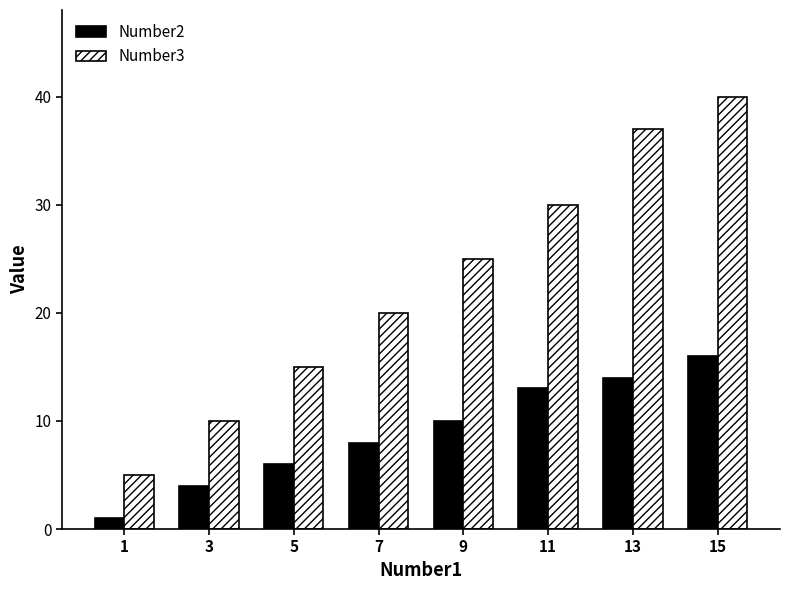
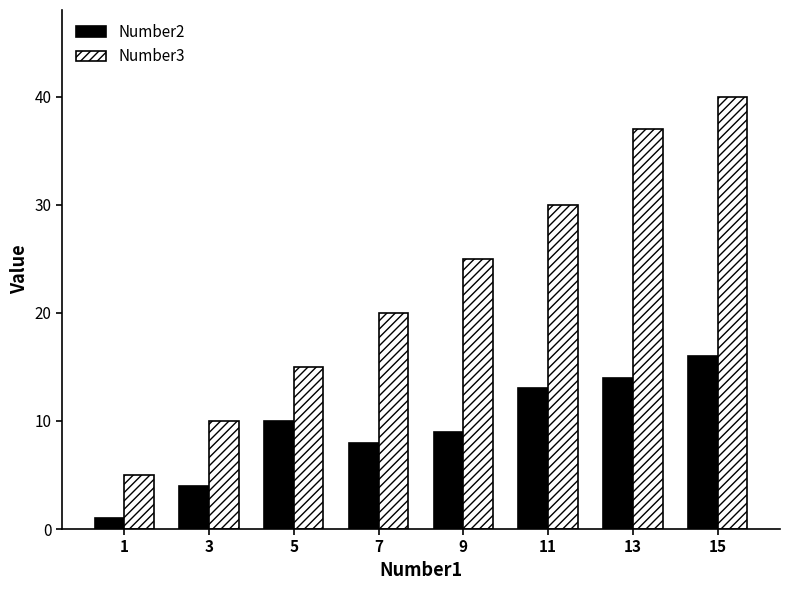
Number2, 5: 6 -> 10
Number2, 9: 10 -> 9
